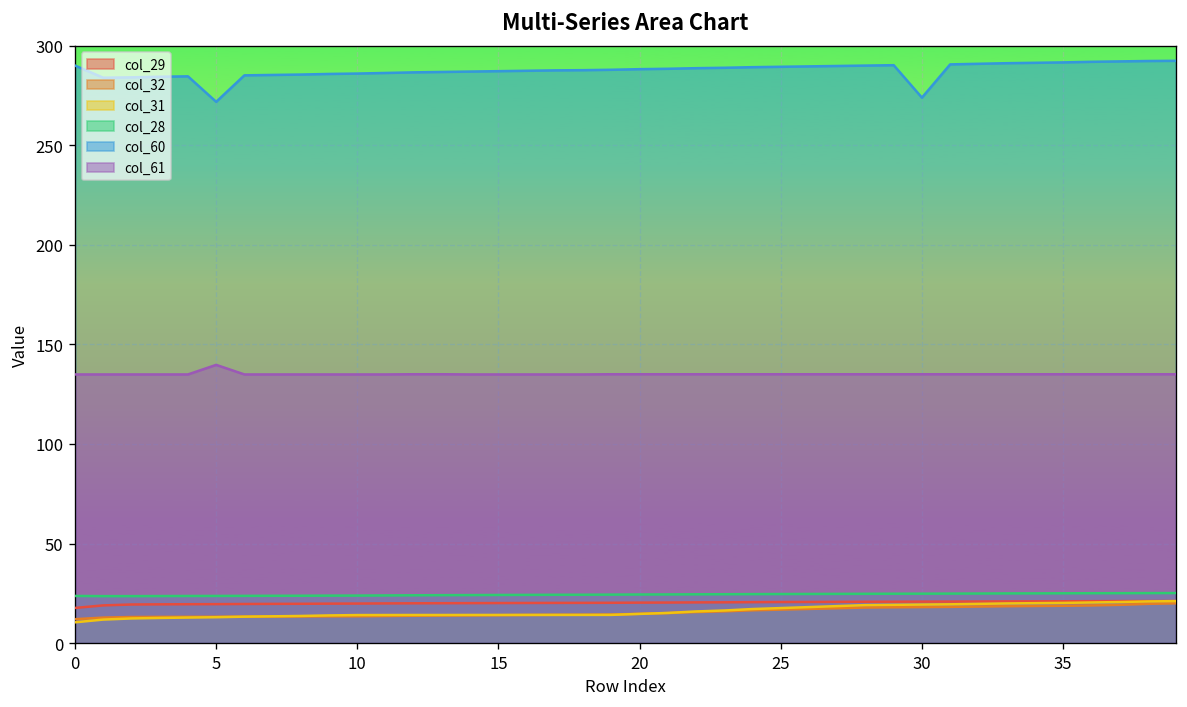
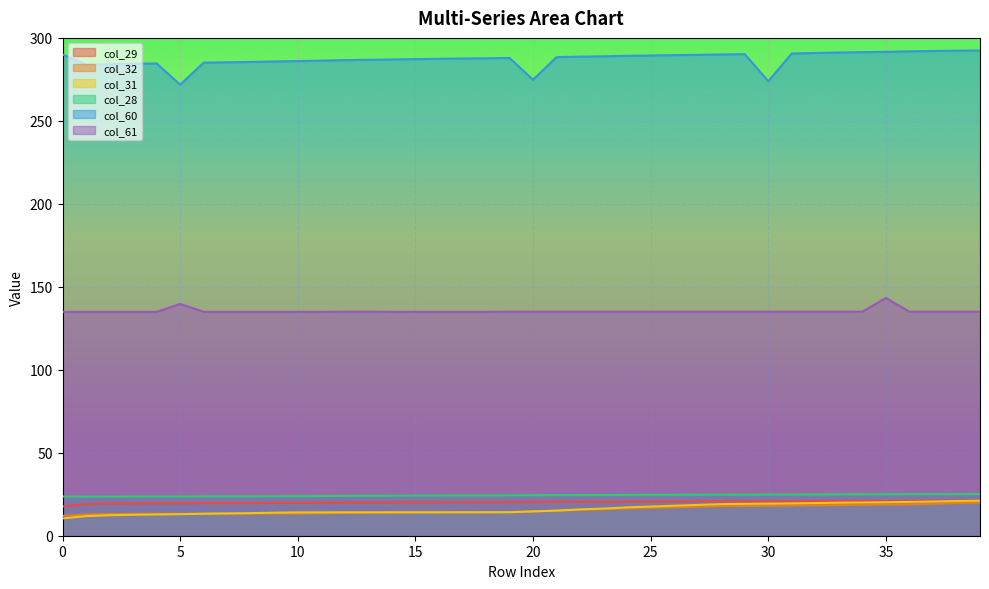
col_60, 20: 288 -> 275
col_61, 35: 135 -> 143
